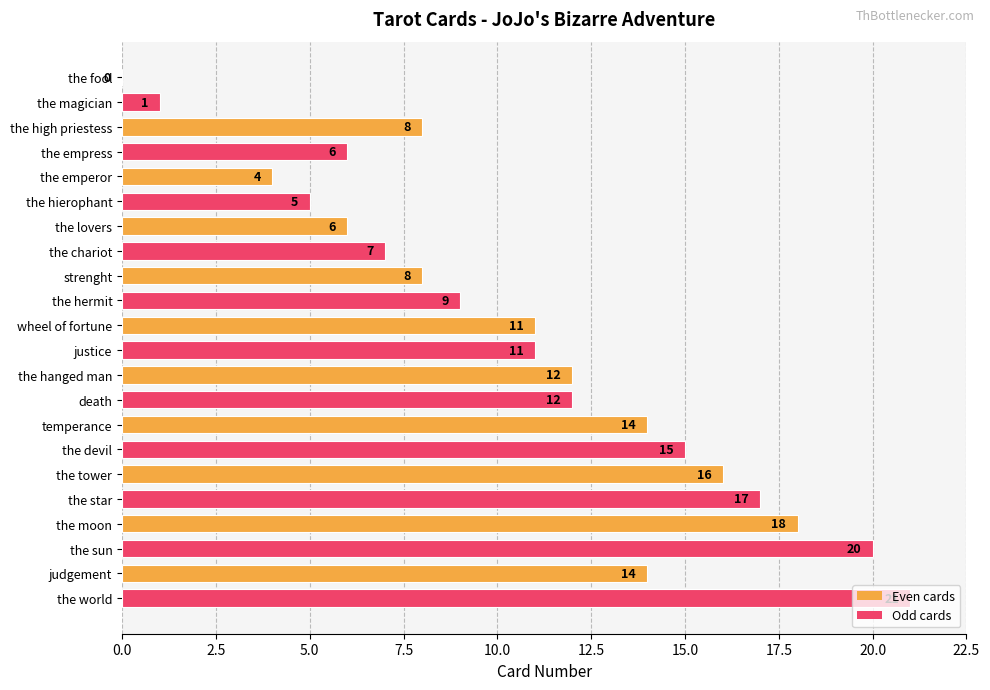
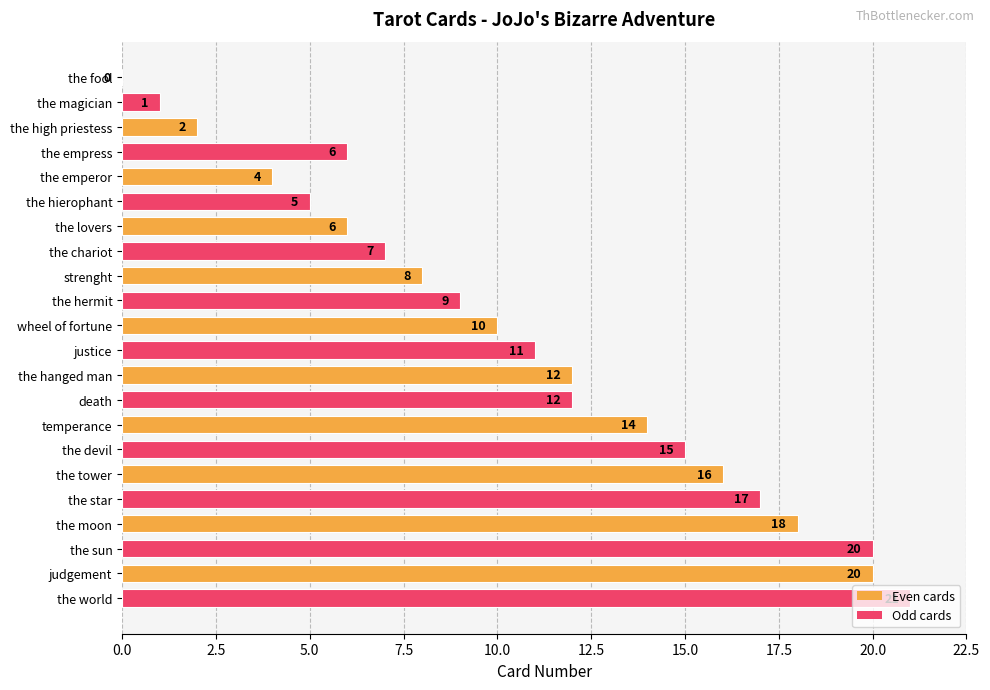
the high priestess: 8 -> 2
wheel of fortune: 11 -> 10
judgement: 14 -> 20
